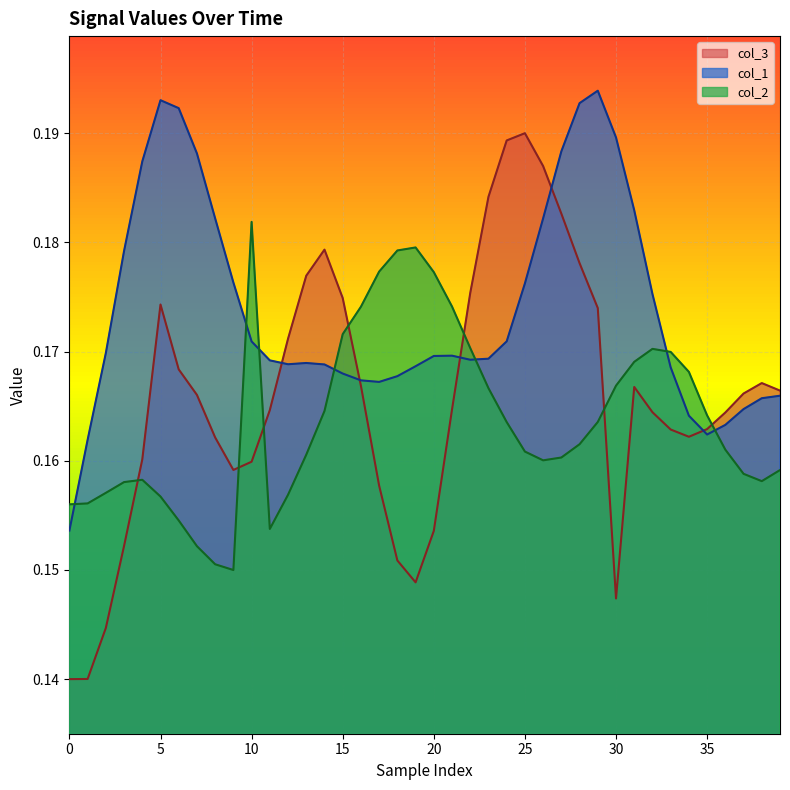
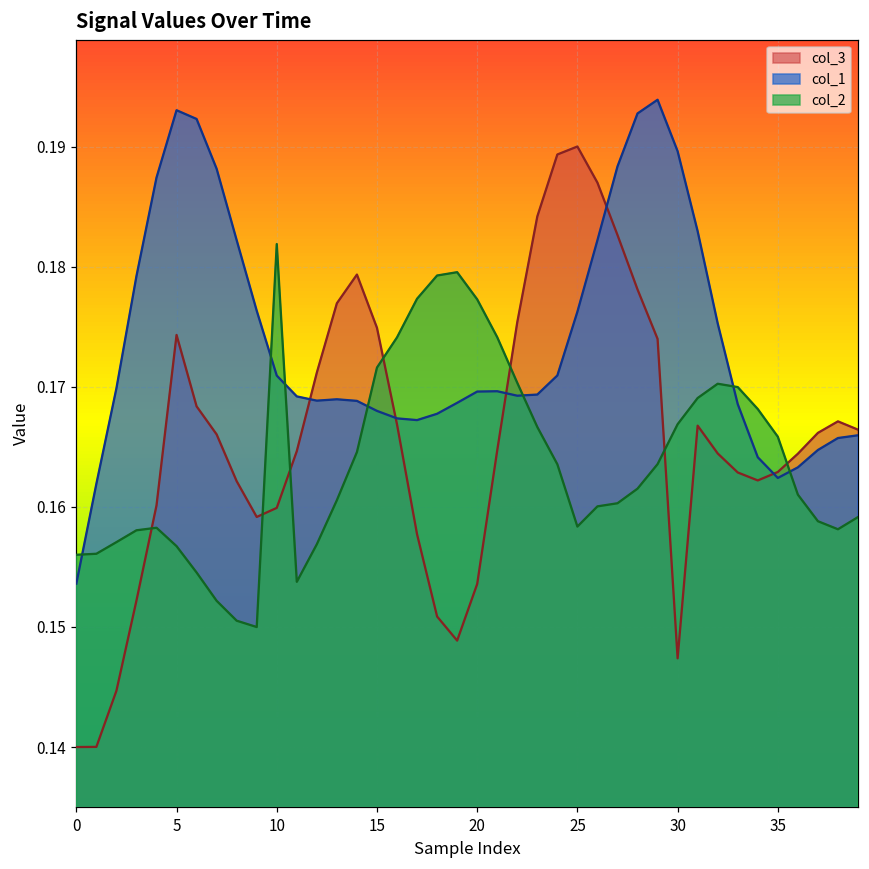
col_2, 25: 0.1608 -> 0.1584
col_2, 35: 0.1642 -> 0.1658
